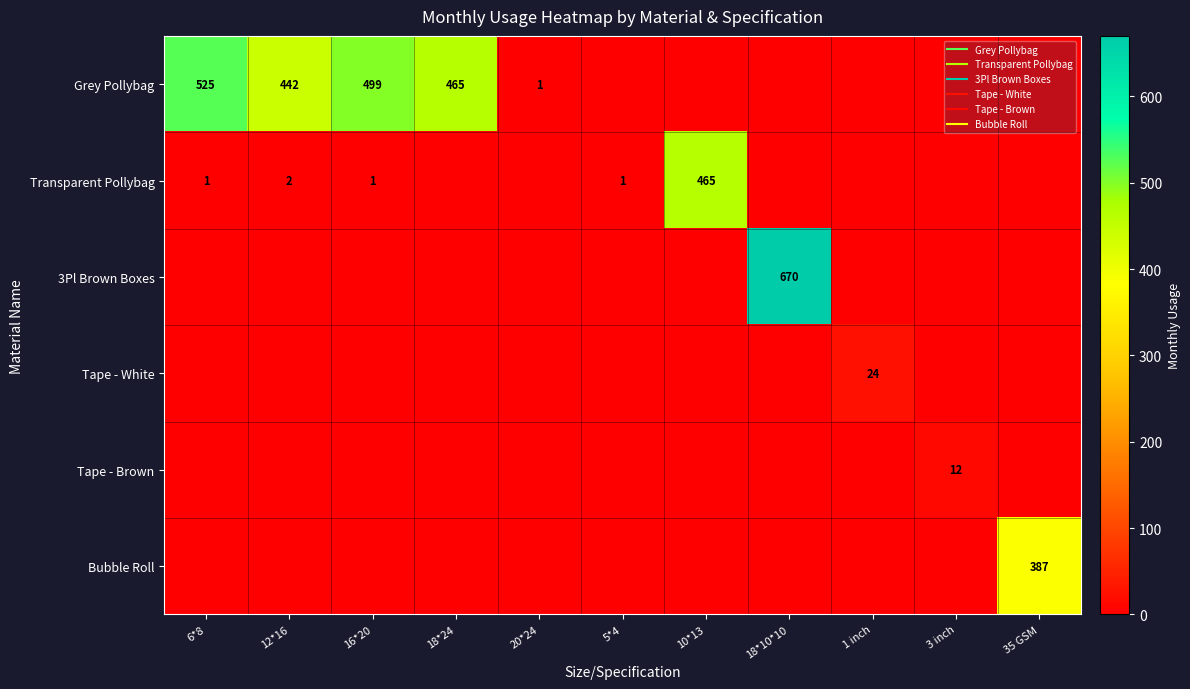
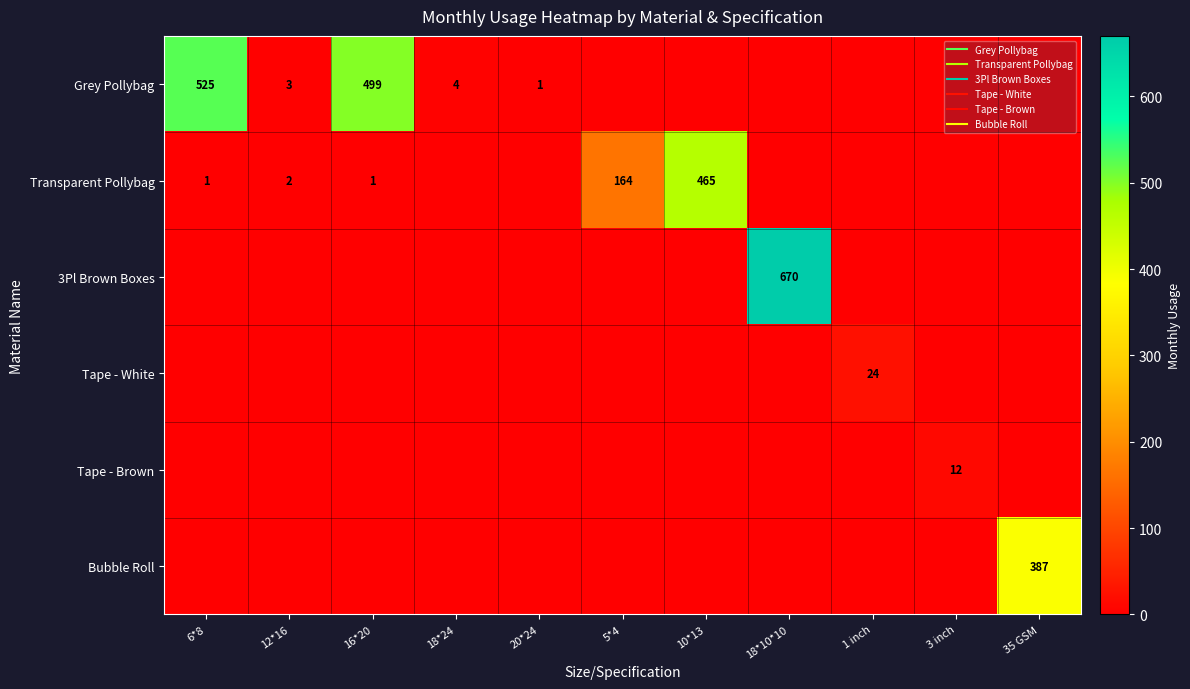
Grey Pollybag, 12*16: 442 -> 3
Grey Pollybag, 18*24: 465 -> 4
Transparent Pollybag, 5*4: 1 -> 164
